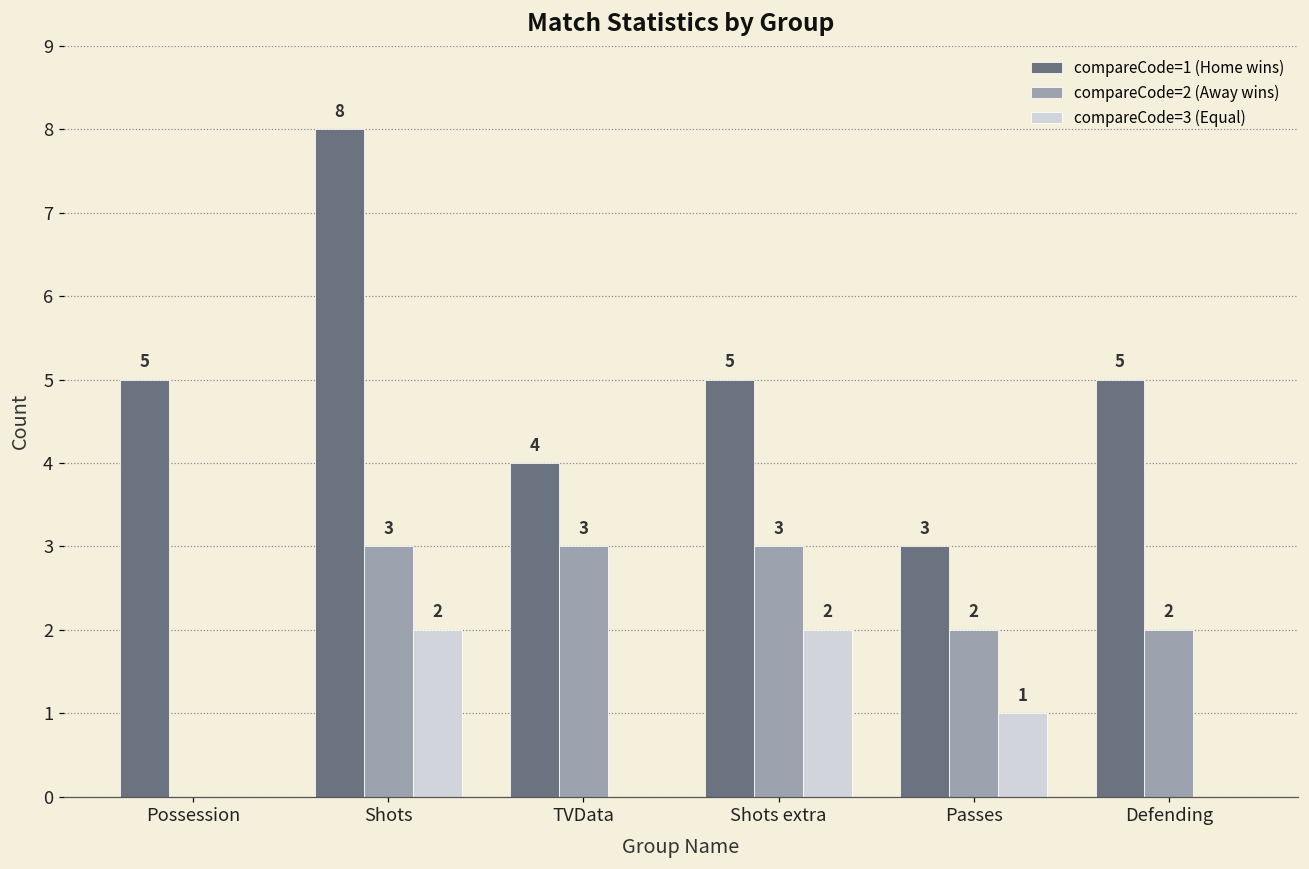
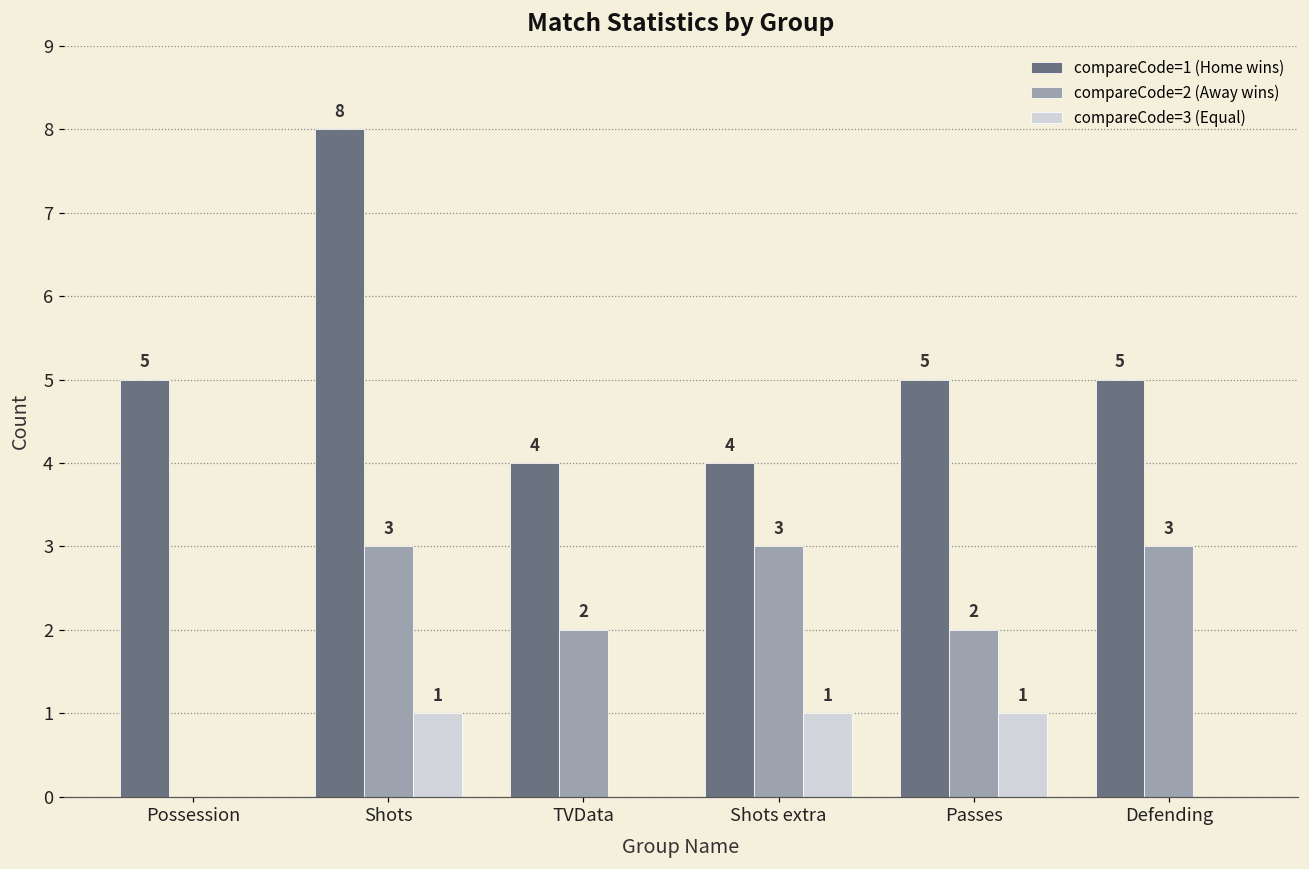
compareCode=3 (Equal), Shots: 2 -> 1
compareCode=2 (Away wins), TVData: 3 -> 2
compareCode=1 (Home wins), Shots extra: 5 -> 4
compareCode=3 (Equal), Shots extra: 2 -> 1
compareCode=1 (Home wins), Passes: 3 -> 5
compareCode=2 (Away wins), Defending: 2 -> 3
